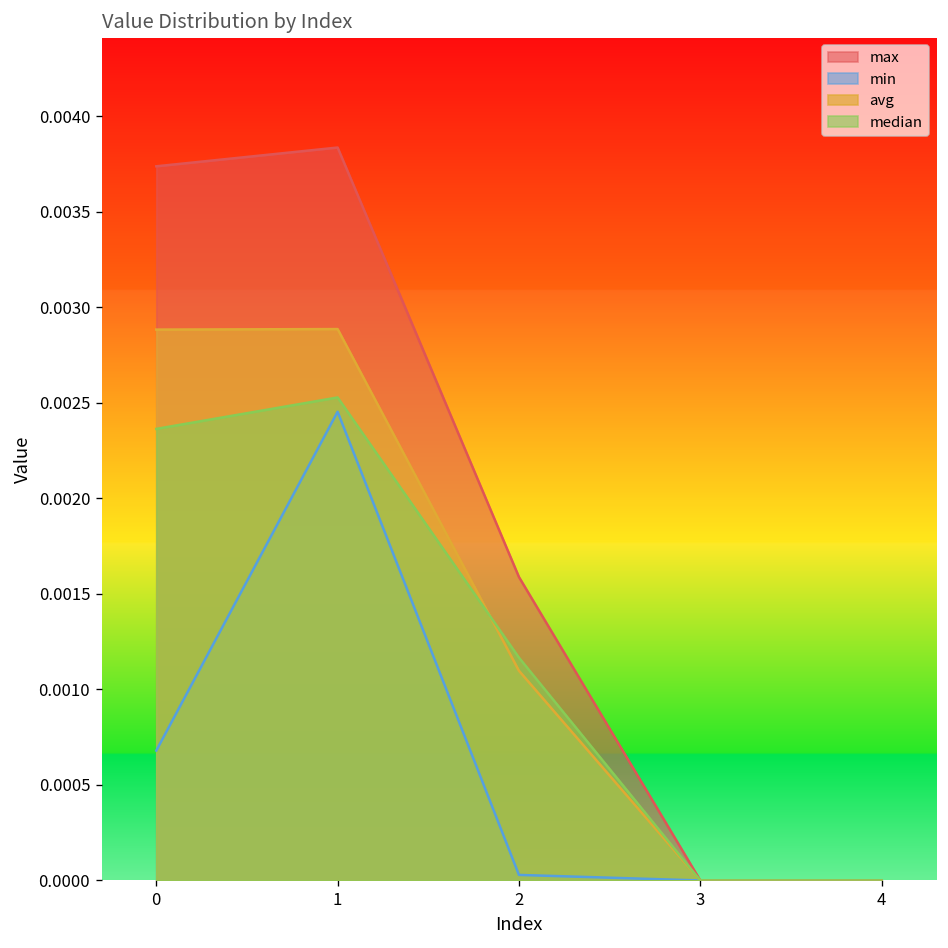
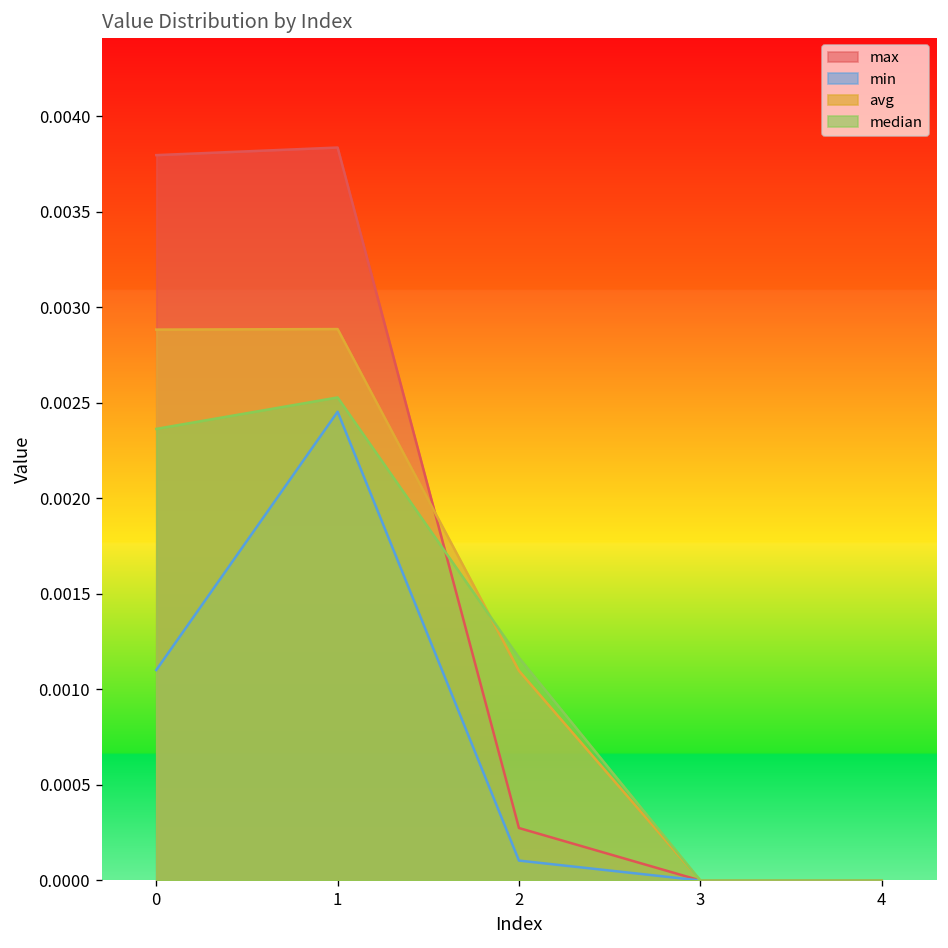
max, 0: 0.00374 -> 0.00380
min, 0: 0.00068 -> 0.00110
max, 2: 0.00159 -> 0.00027
min, 2: 0.00003 -> 0.00010
